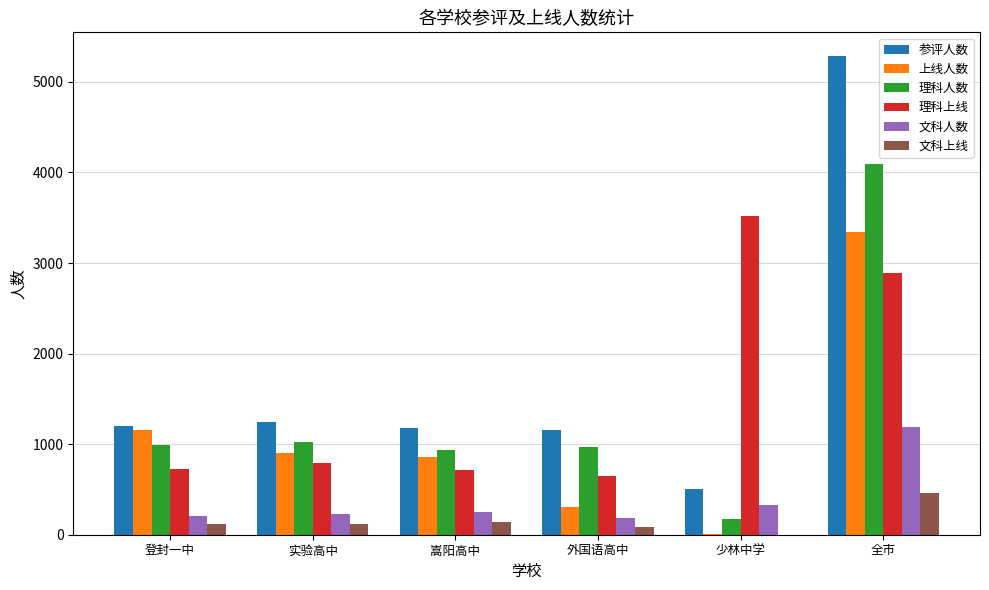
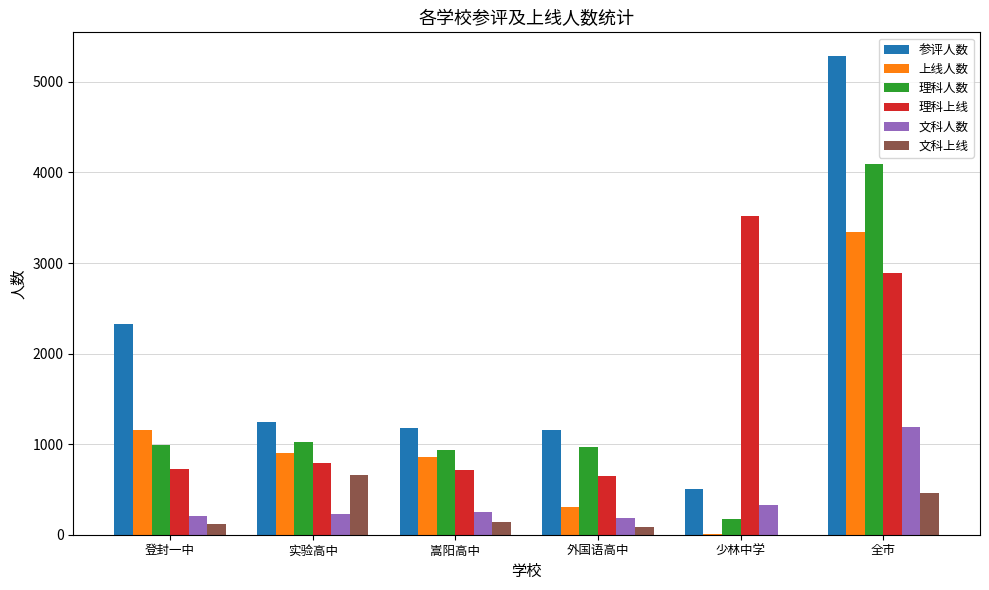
参评人数, 登封一中: 1200 -> 2300
文科上线, 实验高中: 100 -> 700
